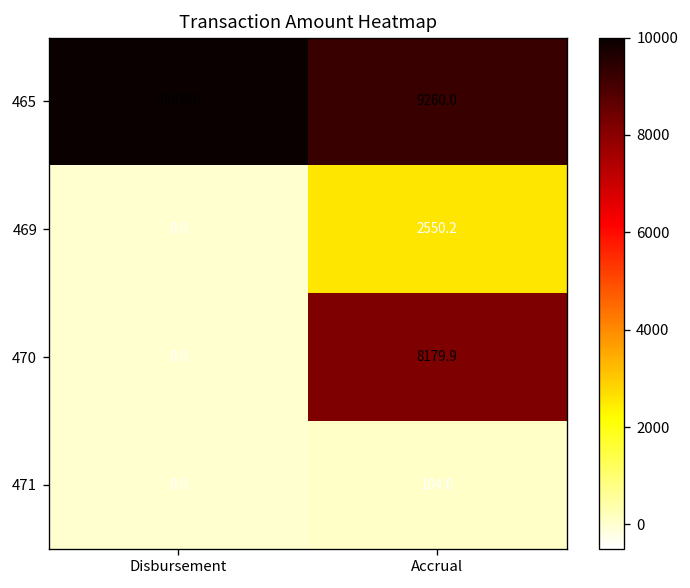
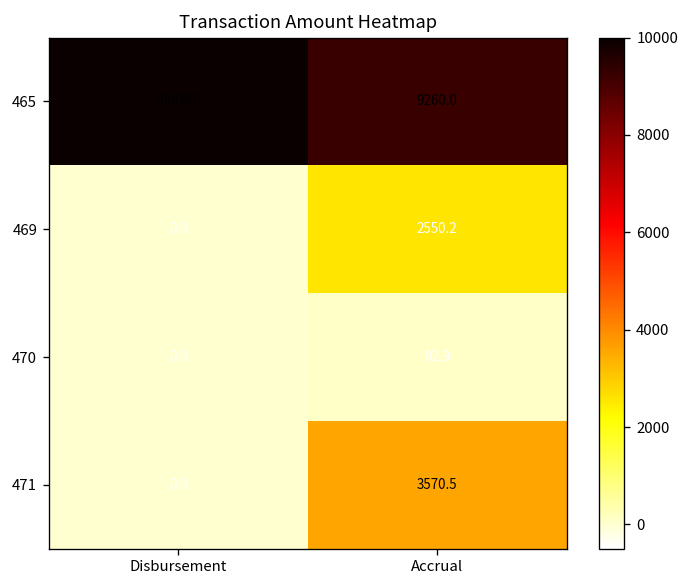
470, Accrual: 8179.9 -> 92.9
471, Accrual: 104.0 -> 3570.5
